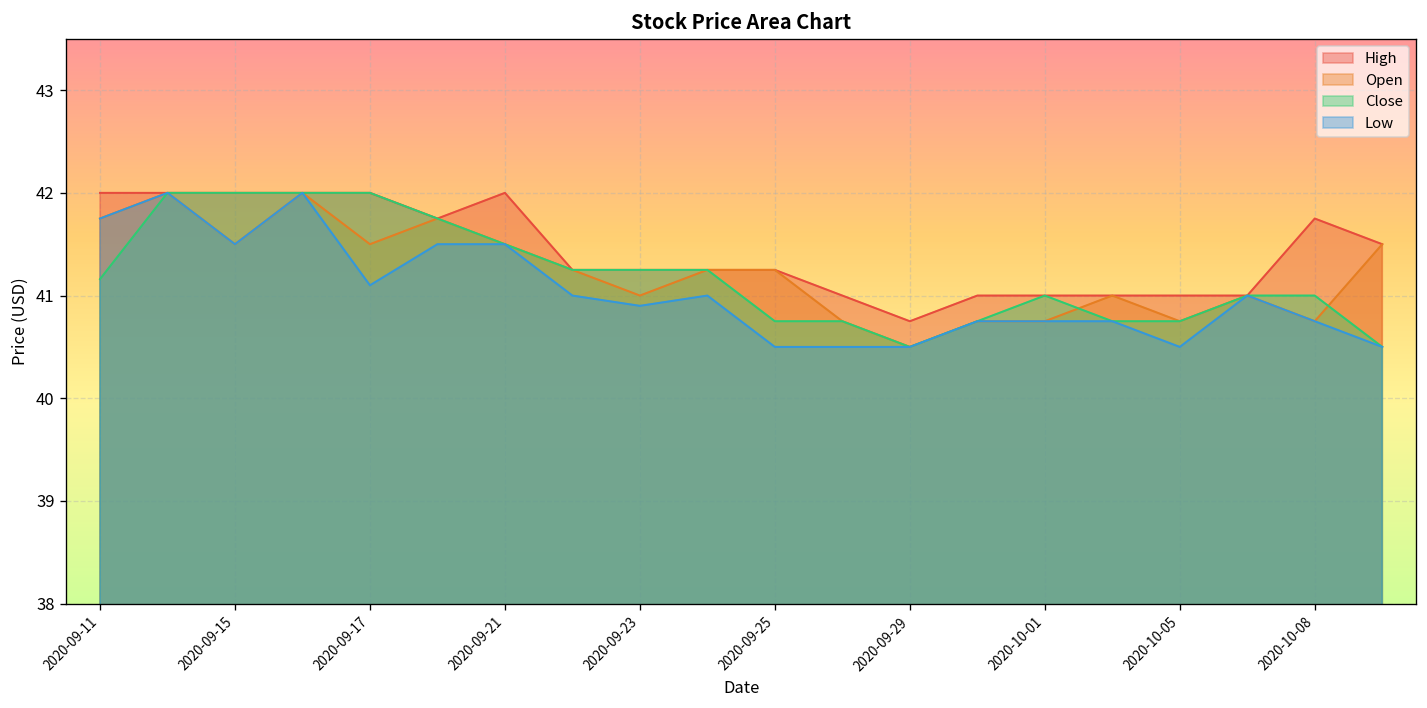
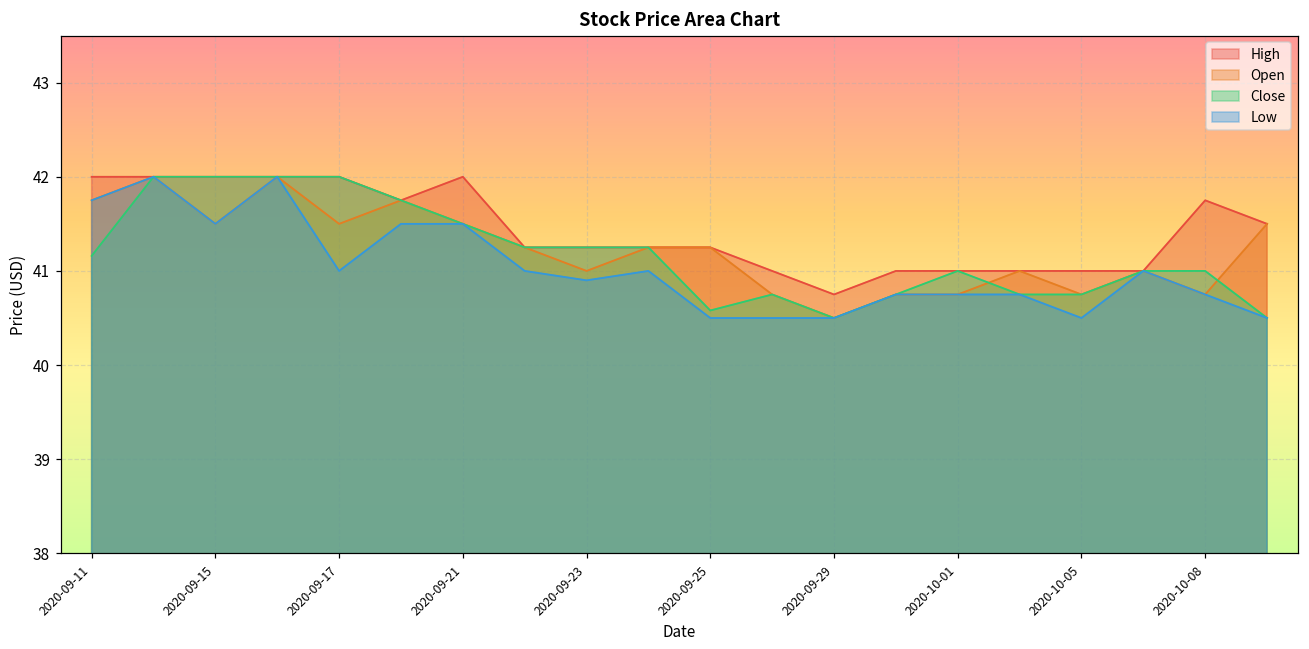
Low, 2020-09-17: 41.1 -> 41.0
Close, 2020-09-25: 40.8 -> 40.6
